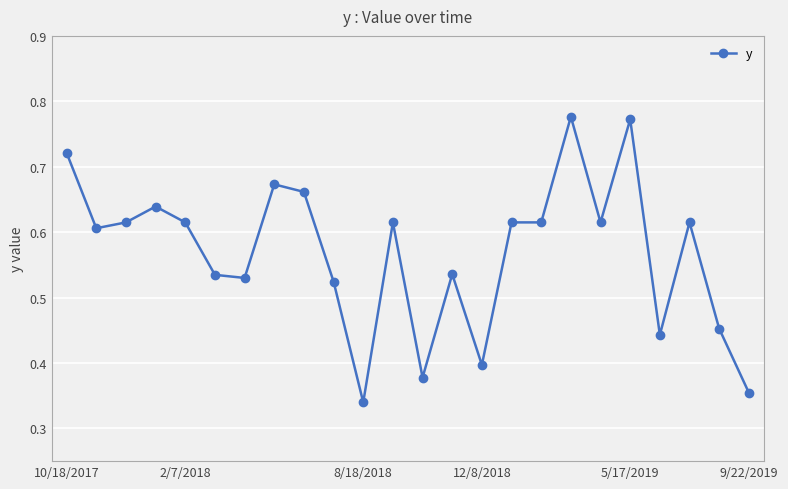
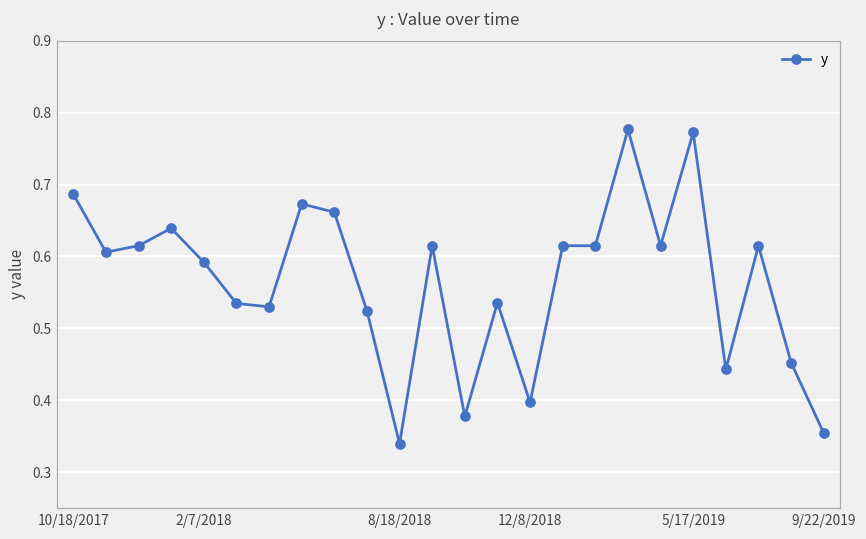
10/18/2017: 0.72 -> 0.69
2/7/2018: 0.61 -> 0.59
